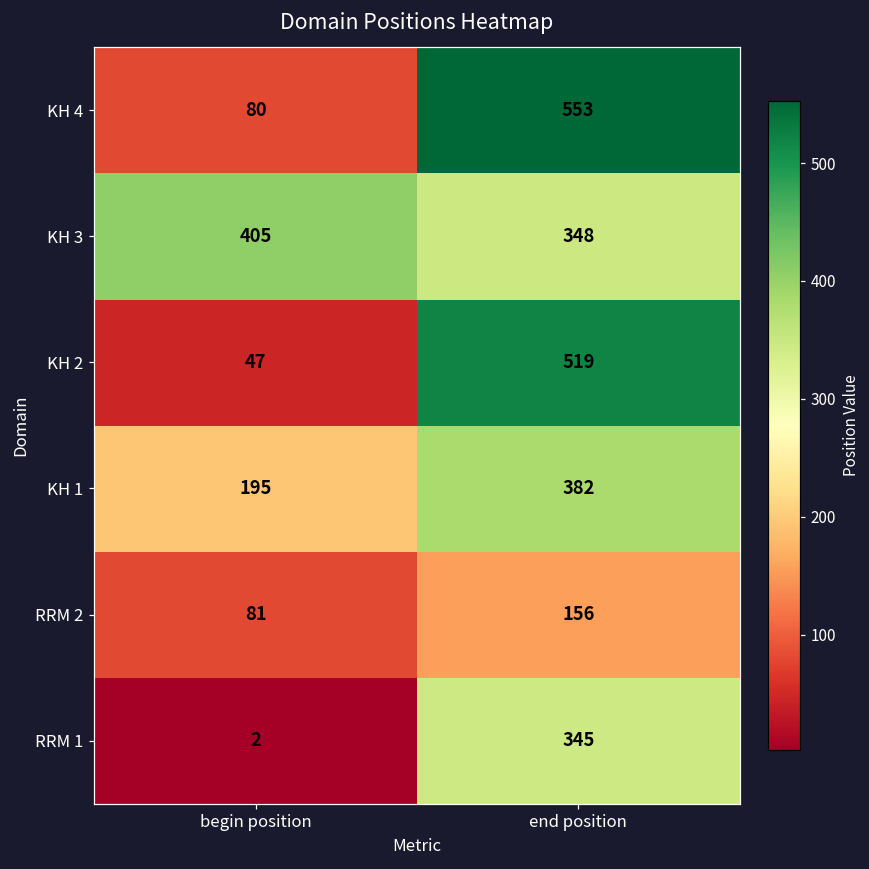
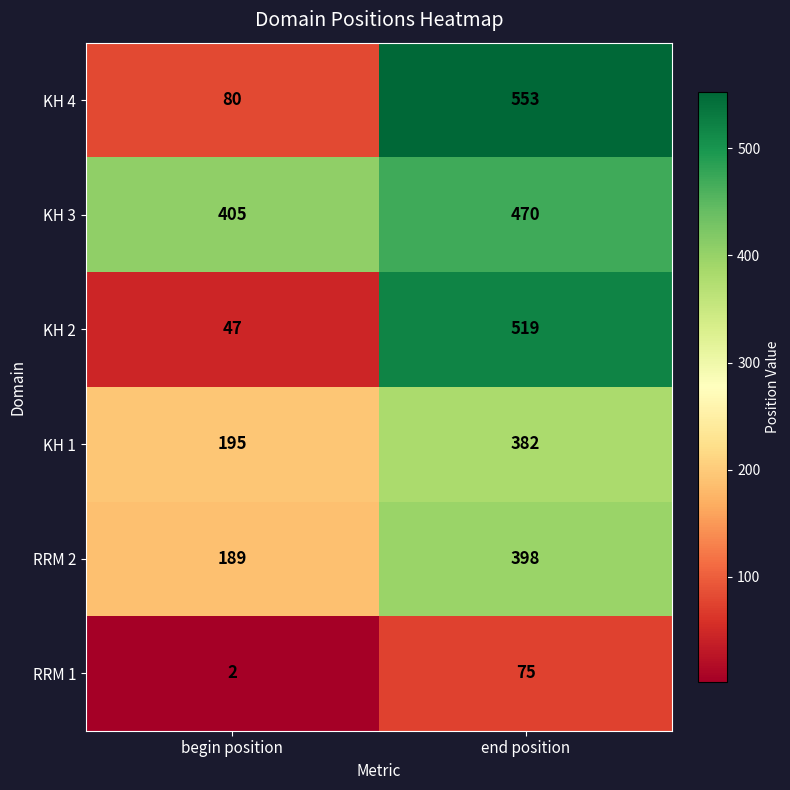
KH 3, end position: 348 -> 470
RRM 2, begin position: 81 -> 189
RRM 2, end position: 156 -> 398
RRM 1, end position: 345 -> 75
